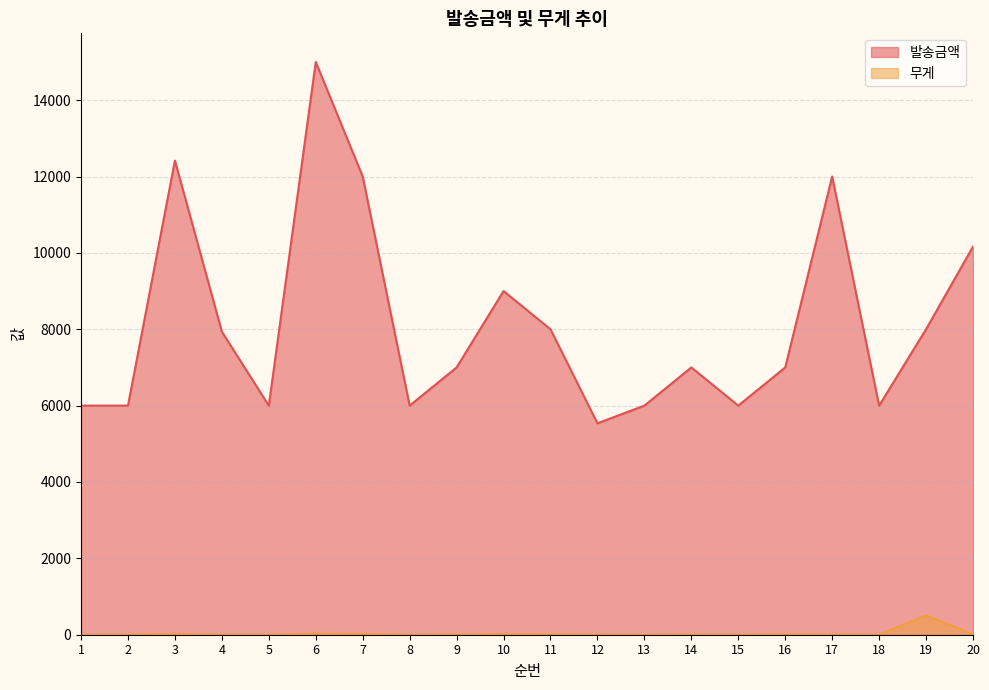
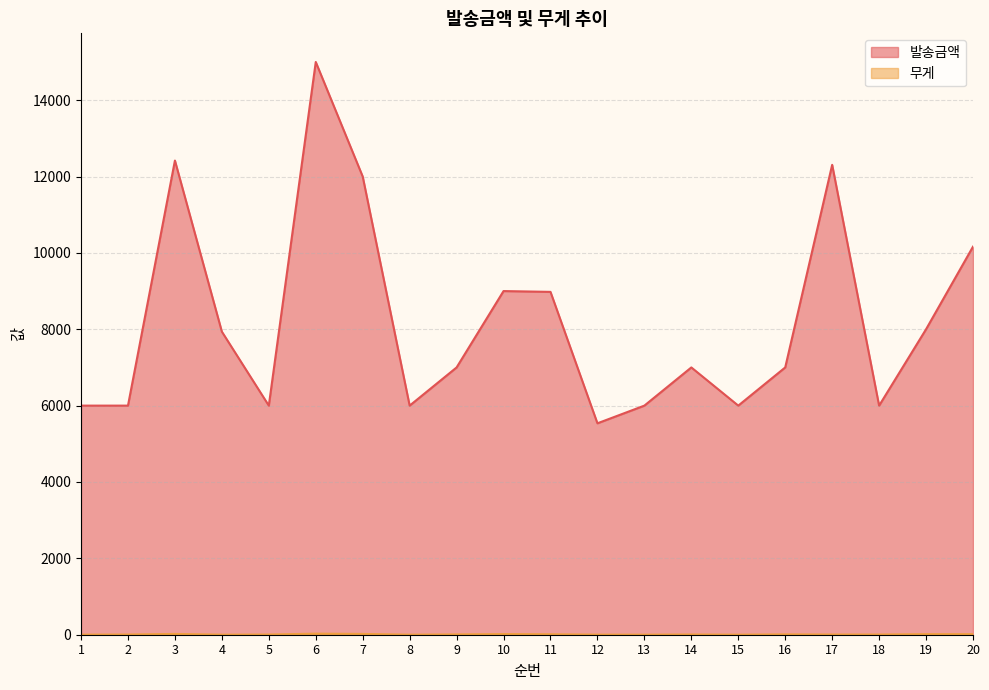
발송금액, 11: 8000 -> 9000
발송금액, 17: 12000 -> 12300
무게, 19: 500 -> 0
